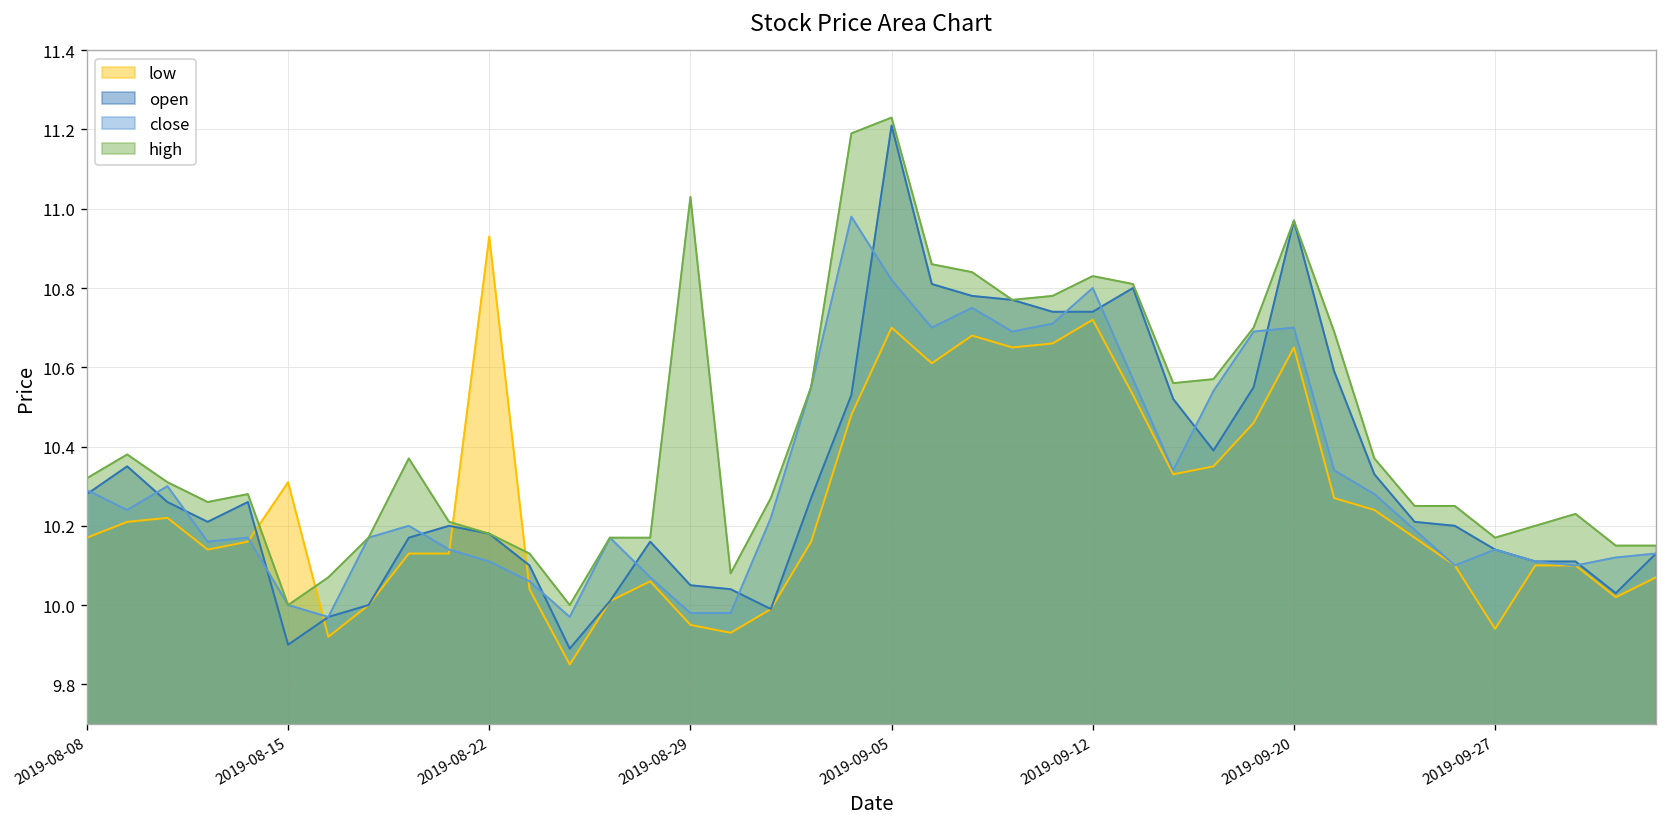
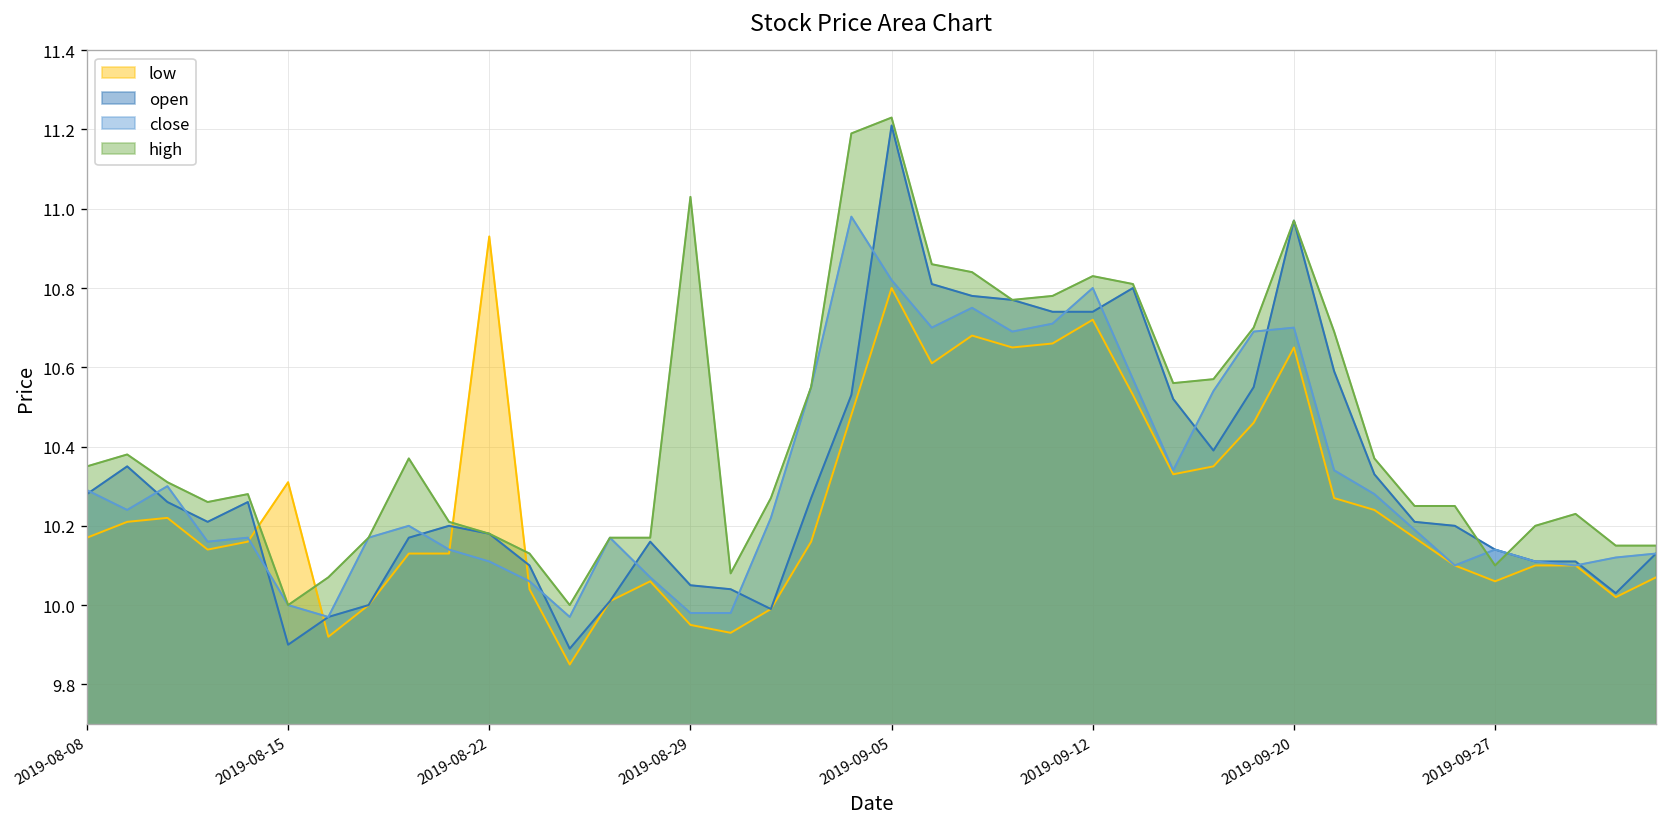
high, 2019-08-08: 10.32 -> 10.35
low, 2019-09-05: 10.7 -> 10.8
low, 2019-09-27: 9.94 -> 10.06
high, 2019-09-27: 10.17 -> 10.10
